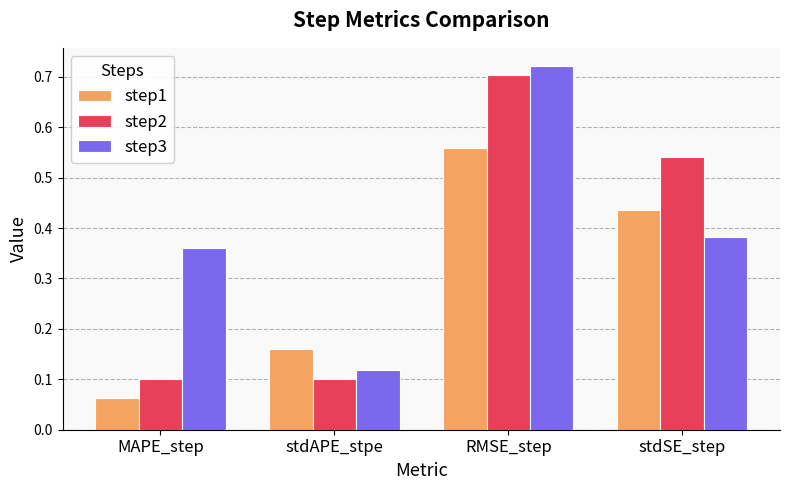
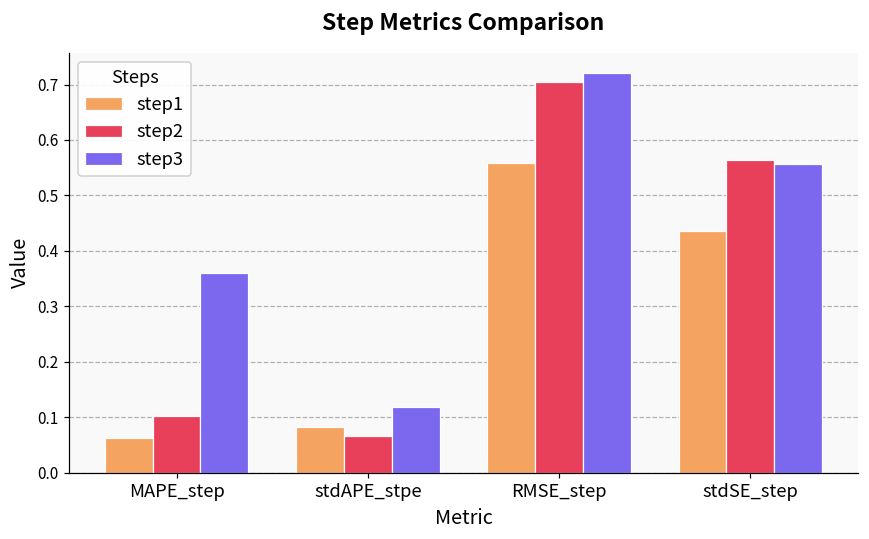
step1, stdAPE_stpe: 0.16 -> 0.08
step2, stdAPE_stpe: 0.10 -> 0.07
step2, stdSE_step: 0.54 -> 0.56
step3, stdSE_step: 0.38 -> 0.56
